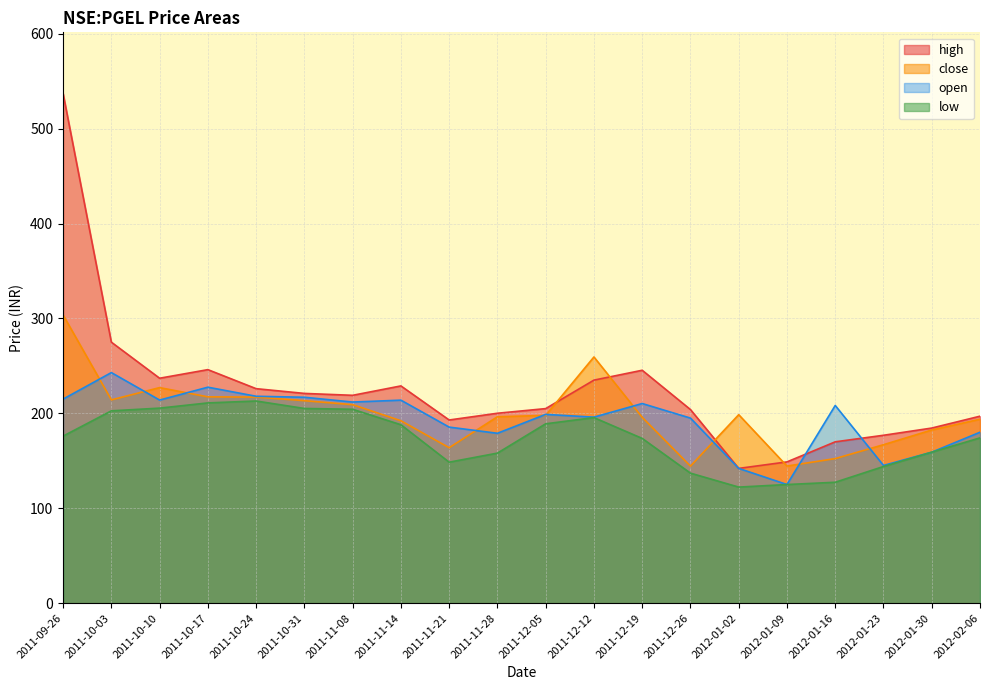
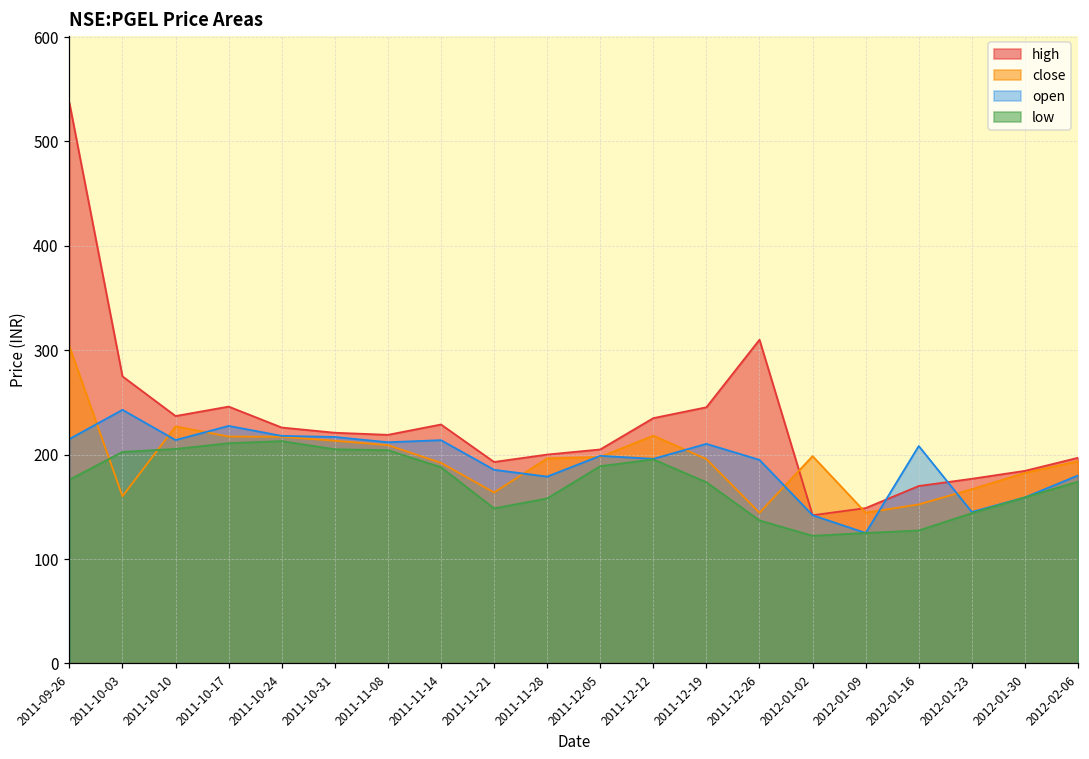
close, 2011-10-03: 210 -> 160
close, 2011-12-12: 260 -> 220
high, 2011-12-26: 200 -> 310
